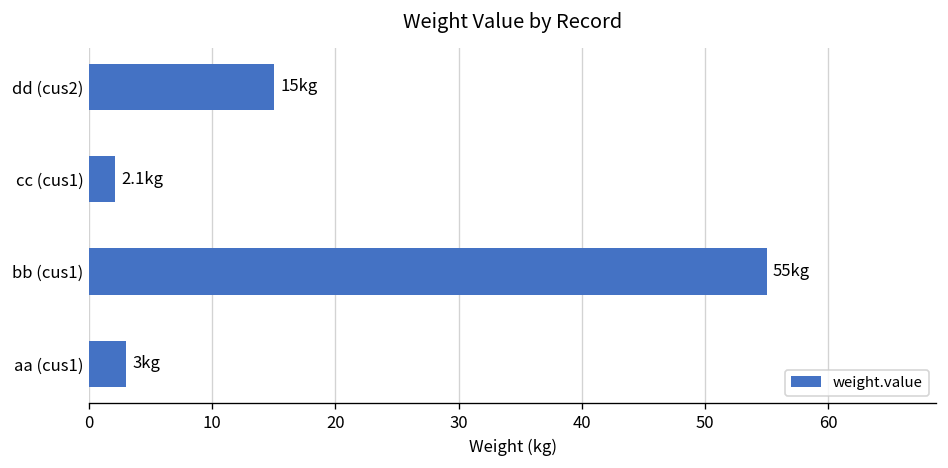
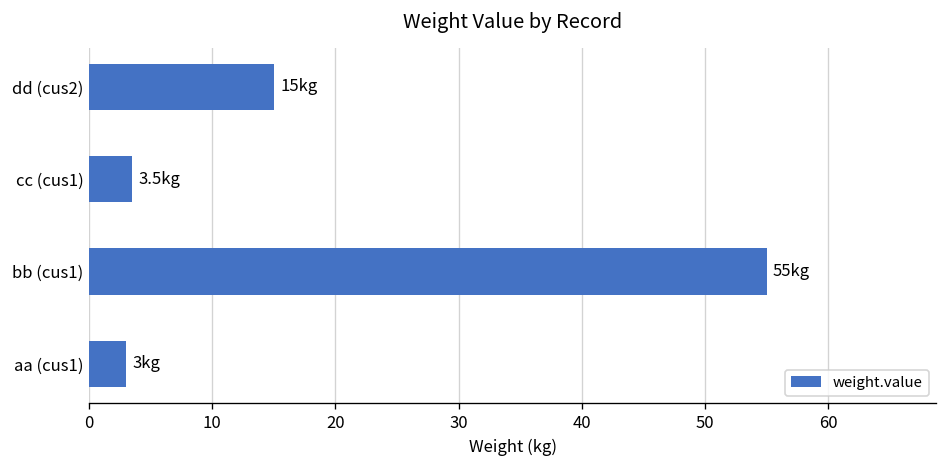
cc (cus1): 2.1 -> 3.5
